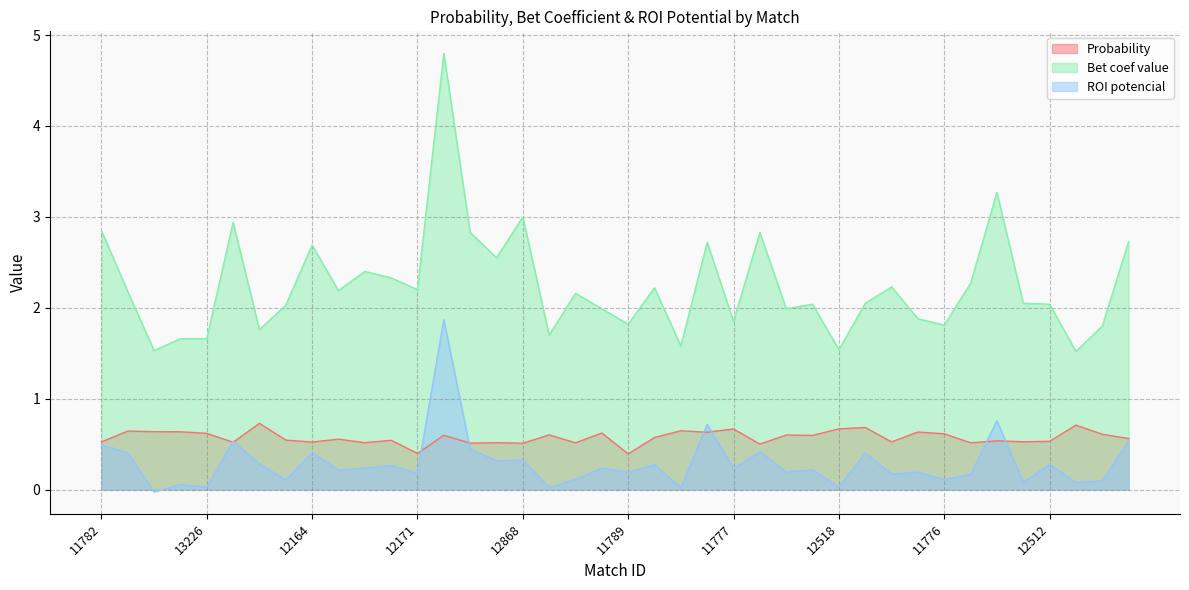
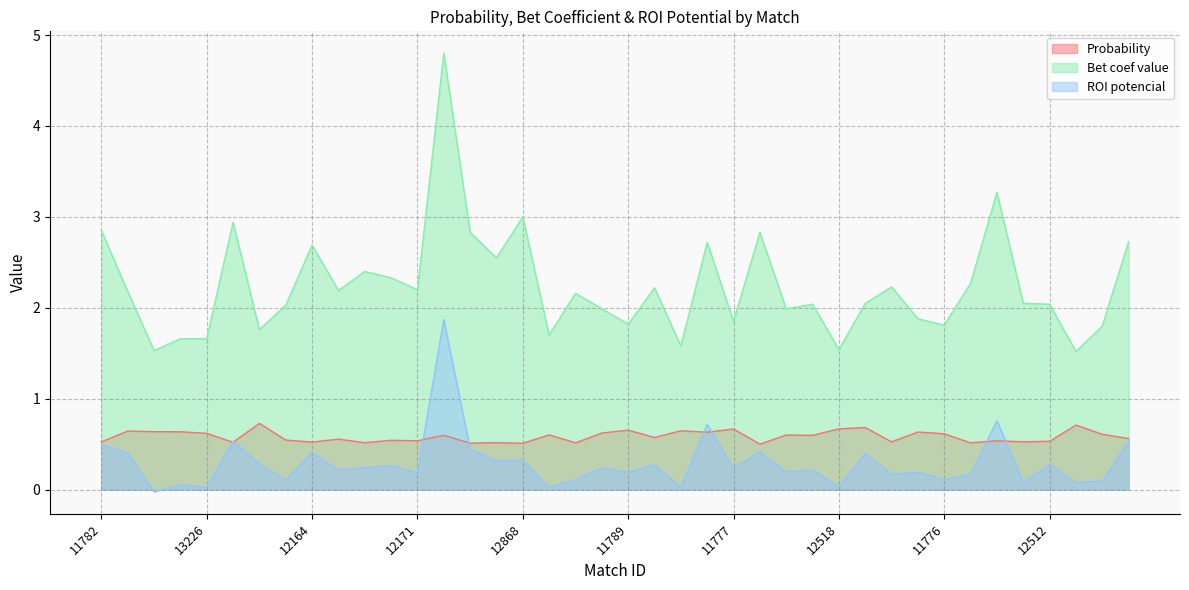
Probability, 12171: 0.4 -> 0.5
Probability, 11789: 0.4 -> 0.7
